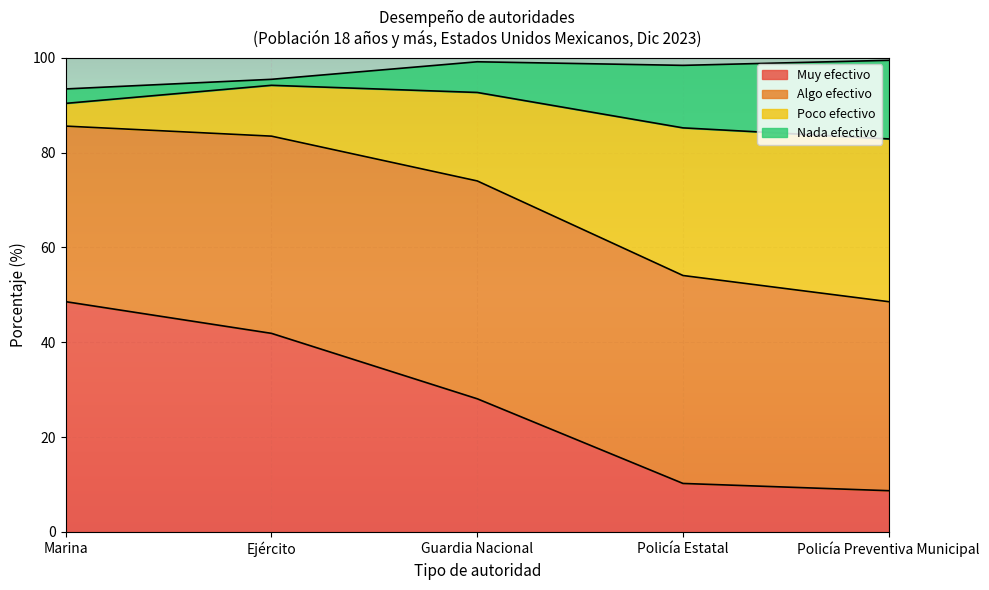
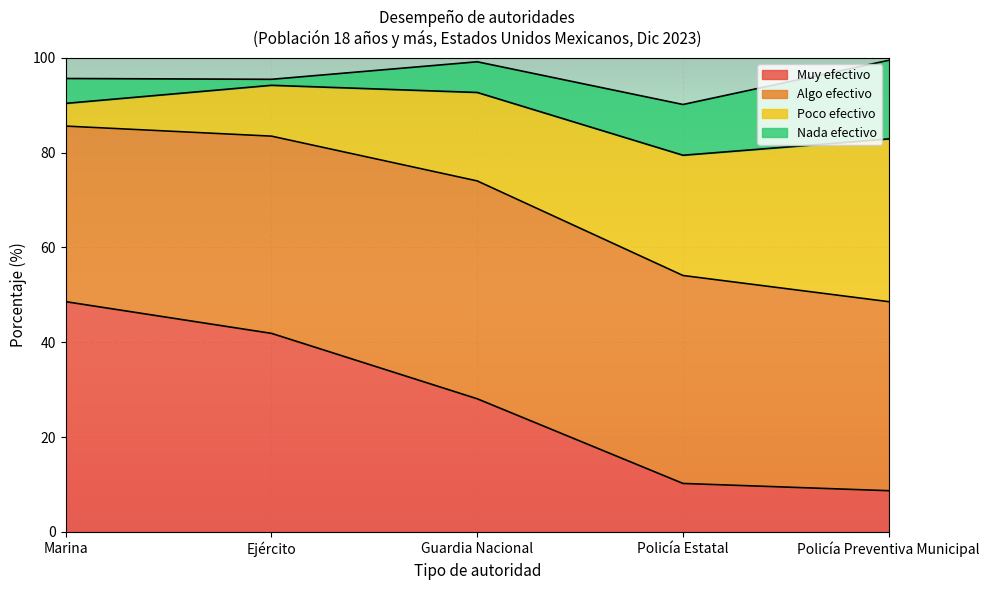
Nada efectivo, Marina: 3 -> 5
Poco efectivo, Policía Estatal: 31 -> 25
Nada efectivo, Policía Estatal: 13 -> 11
